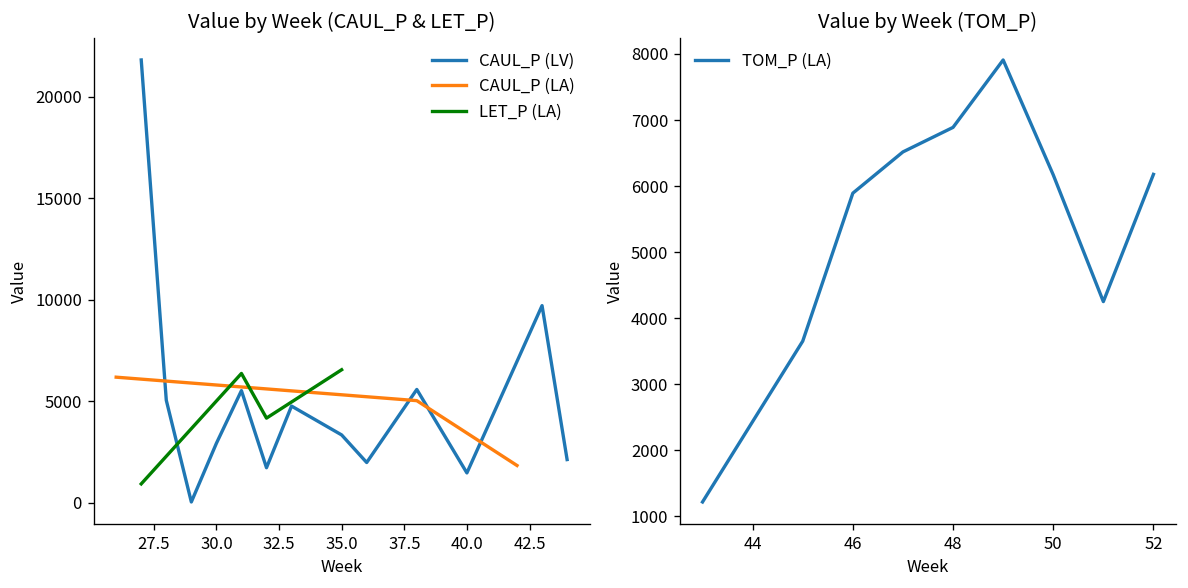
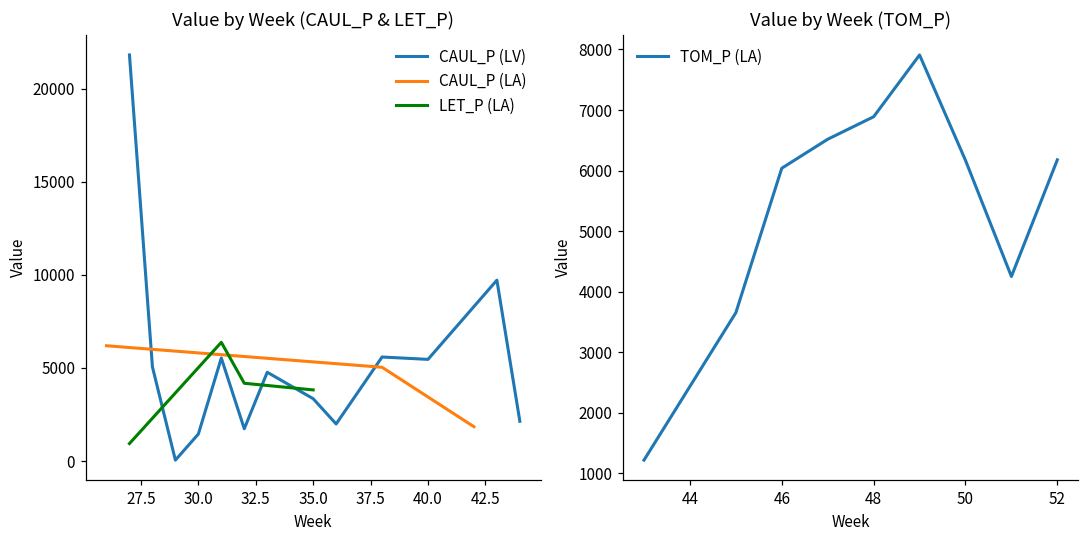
Value by Week (CAUL_P & LET_P), CAUL_P (LV), 30.0: 2900 -> 1400
Value by Week (CAUL_P & LET_P), LET_P (LA), 35.0: 6600 -> 3800
Value by Week (CAUL_P & LET_P), CAUL_P (LV), 40.0: 1500 -> 5500
Value by Week (TOM_P), 46: 5900 -> 6000
